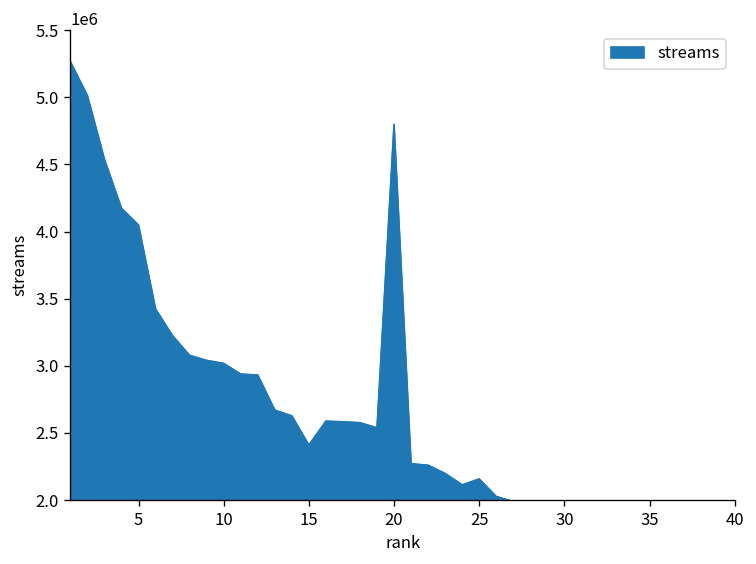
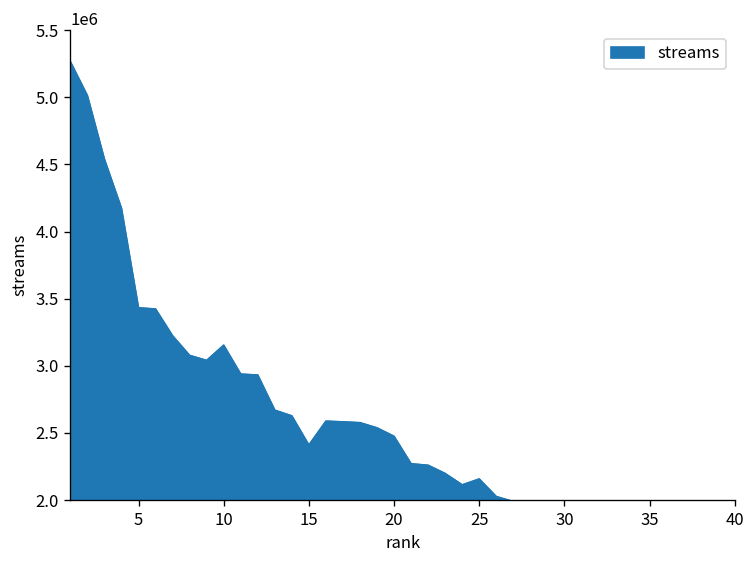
5: 4050000 -> 3430000
10: 3020000 -> 3150000
20: 4800000 -> 2470000
